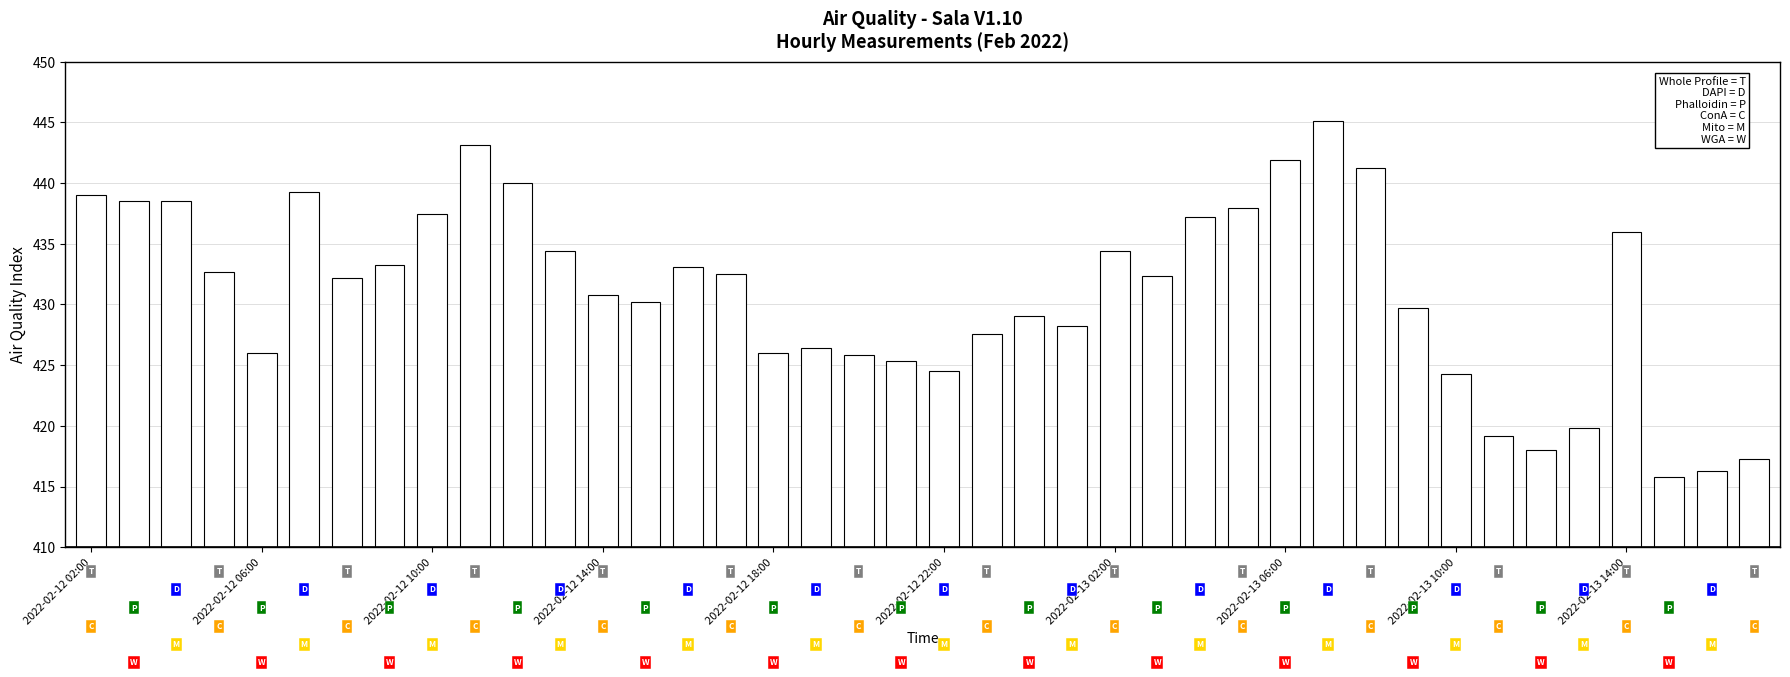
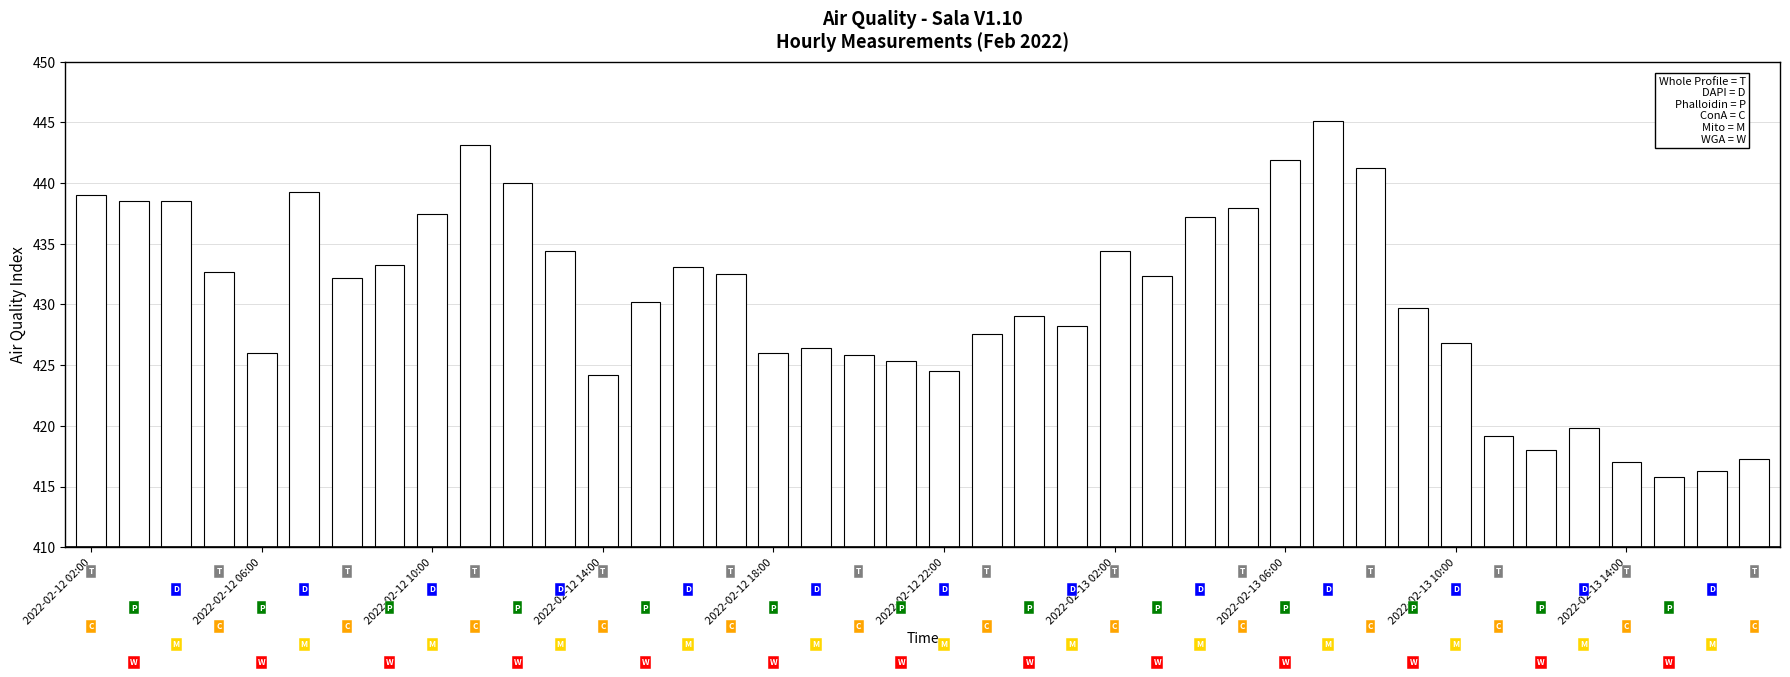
2022-02-12 14:00: 430.8 -> 424.2
2022-02-13 10:00: 424.3 -> 426.9
2022-02-13 14:00: 436 -> 417
